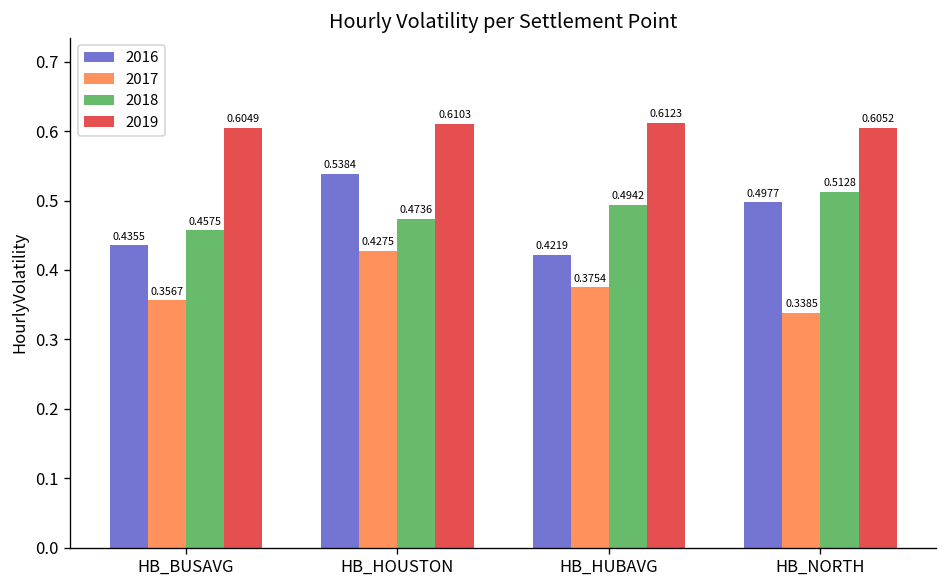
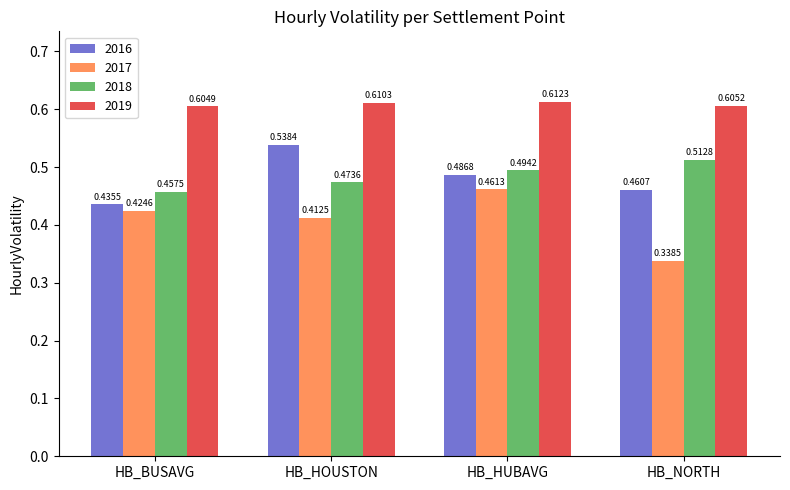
2017, HB_BUSAVG: 0.3567 -> 0.4246
2017, HB_HOUSTON: 0.4275 -> 0.4125
2016, HB_HUBAVG: 0.4219 -> 0.4868
2017, HB_HUBAVG: 0.3754 -> 0.4613
2016, HB_NORTH: 0.4977 -> 0.4607
